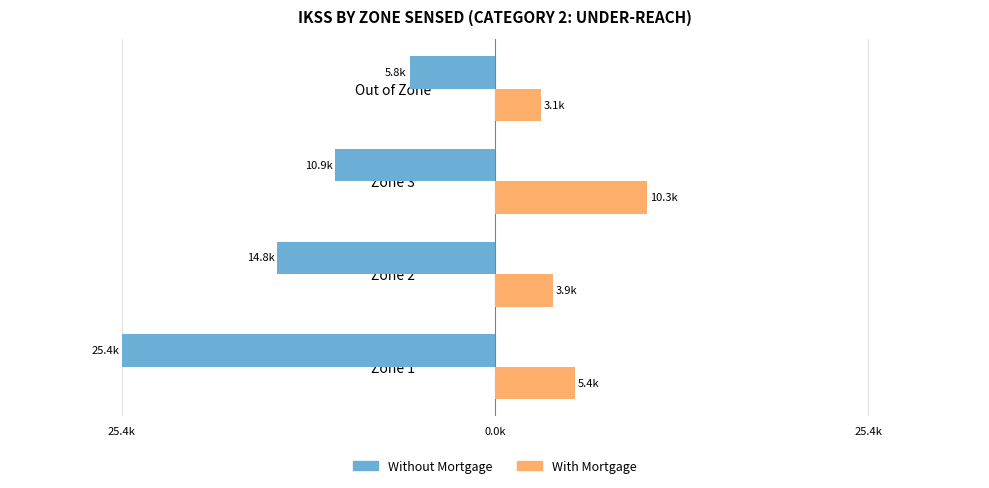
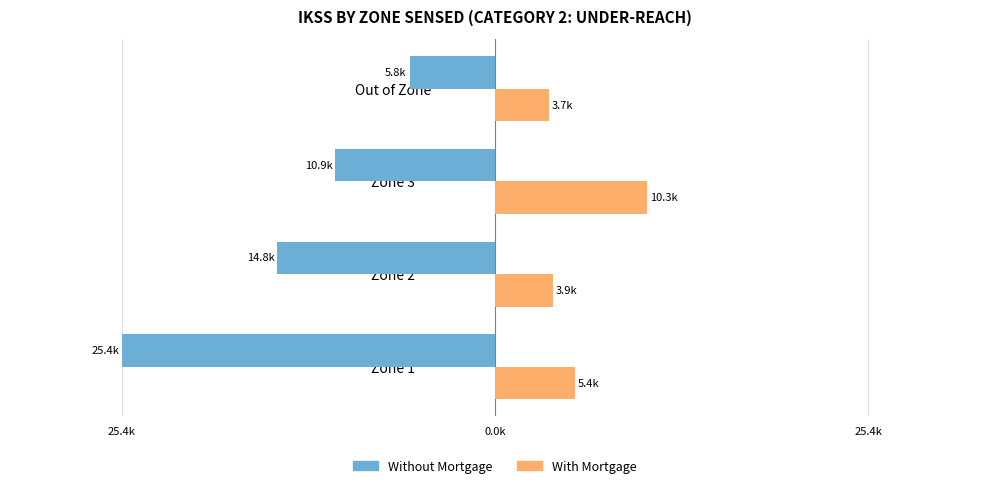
With Mortgage, Out of Zone: 3.1k -> 3.7k
